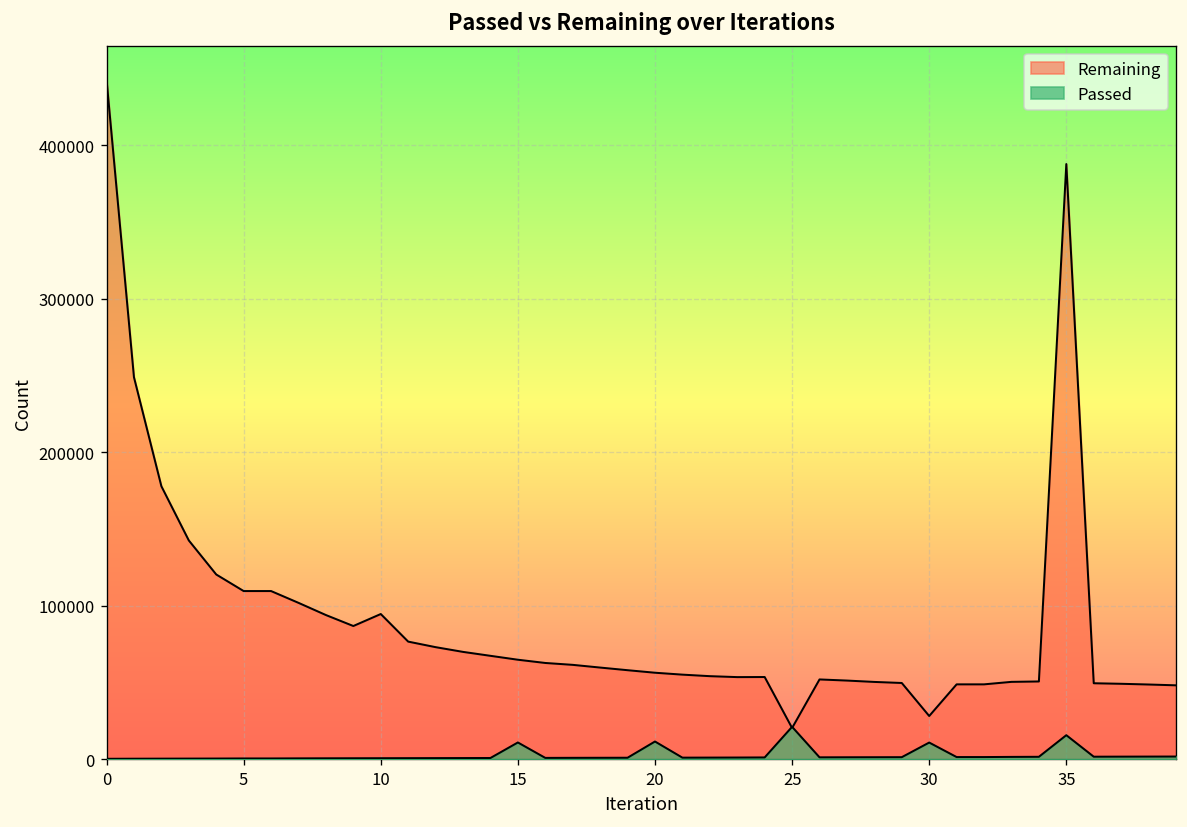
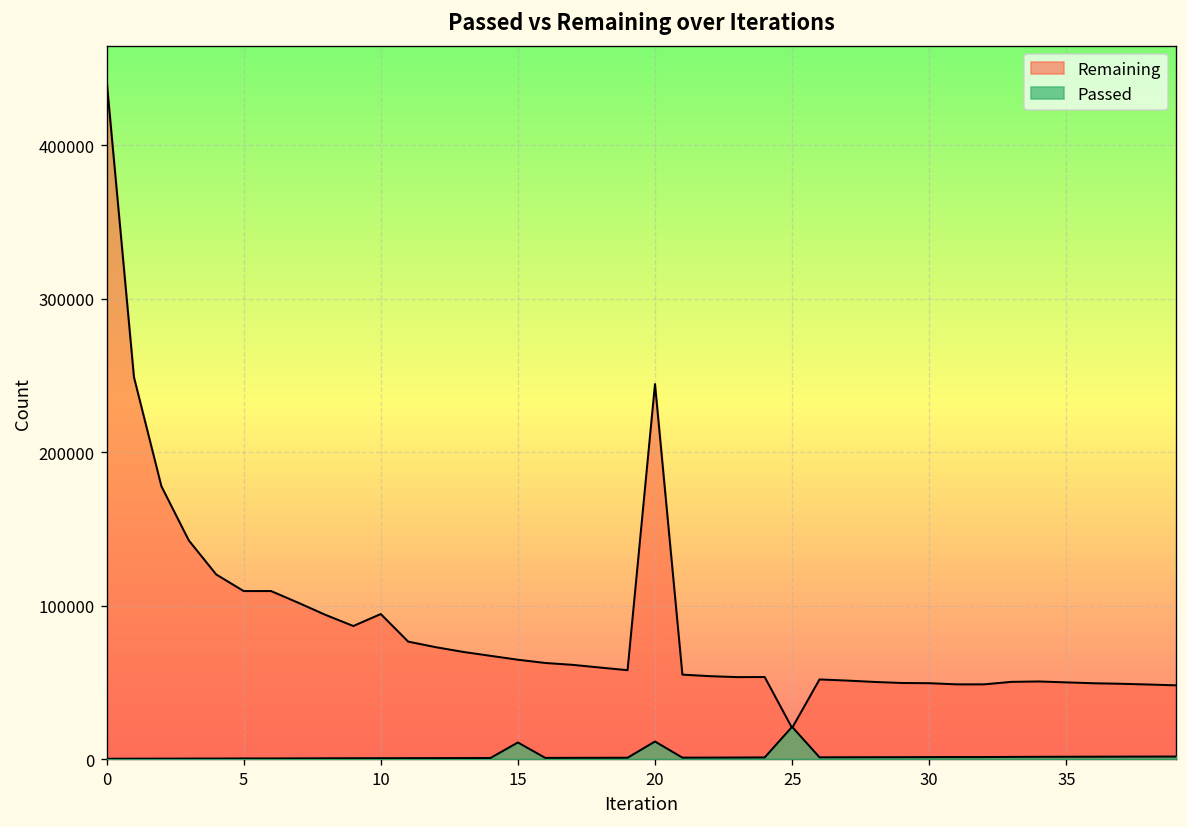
Remaining, 20: 56000 -> 244000
Remaining, 30: 28000 -> 50000
Passed, 30: 11000 -> 2000
Remaining, 35: 388000 -> 50000
Passed, 35: 16000 -> 2000
